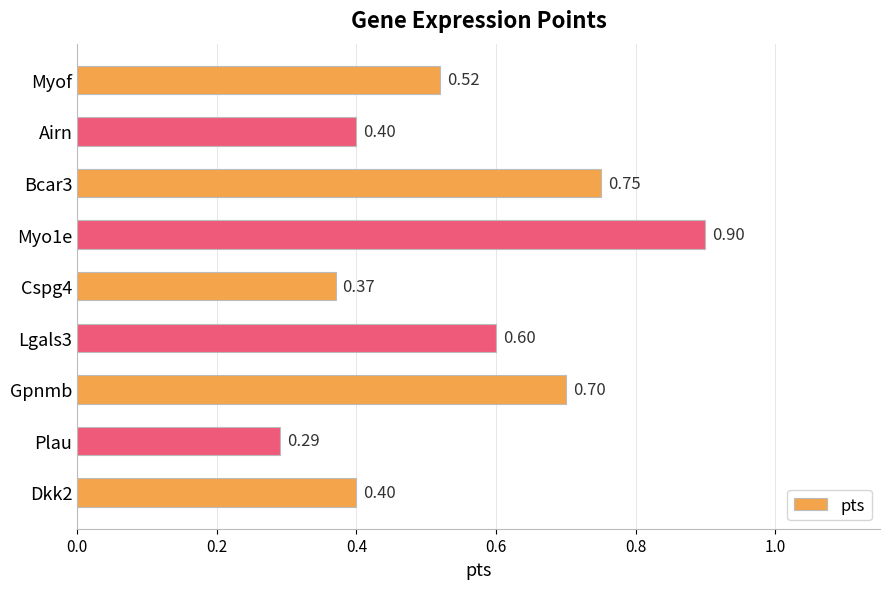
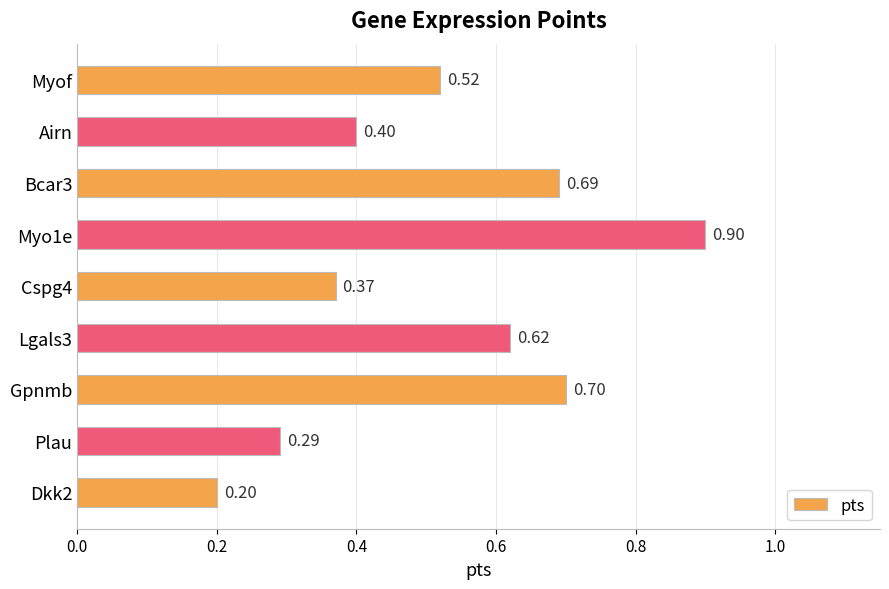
Bcar3: 0.75 -> 0.69
Lgals3: 0.60 -> 0.62
Dkk2: 0.40 -> 0.20
